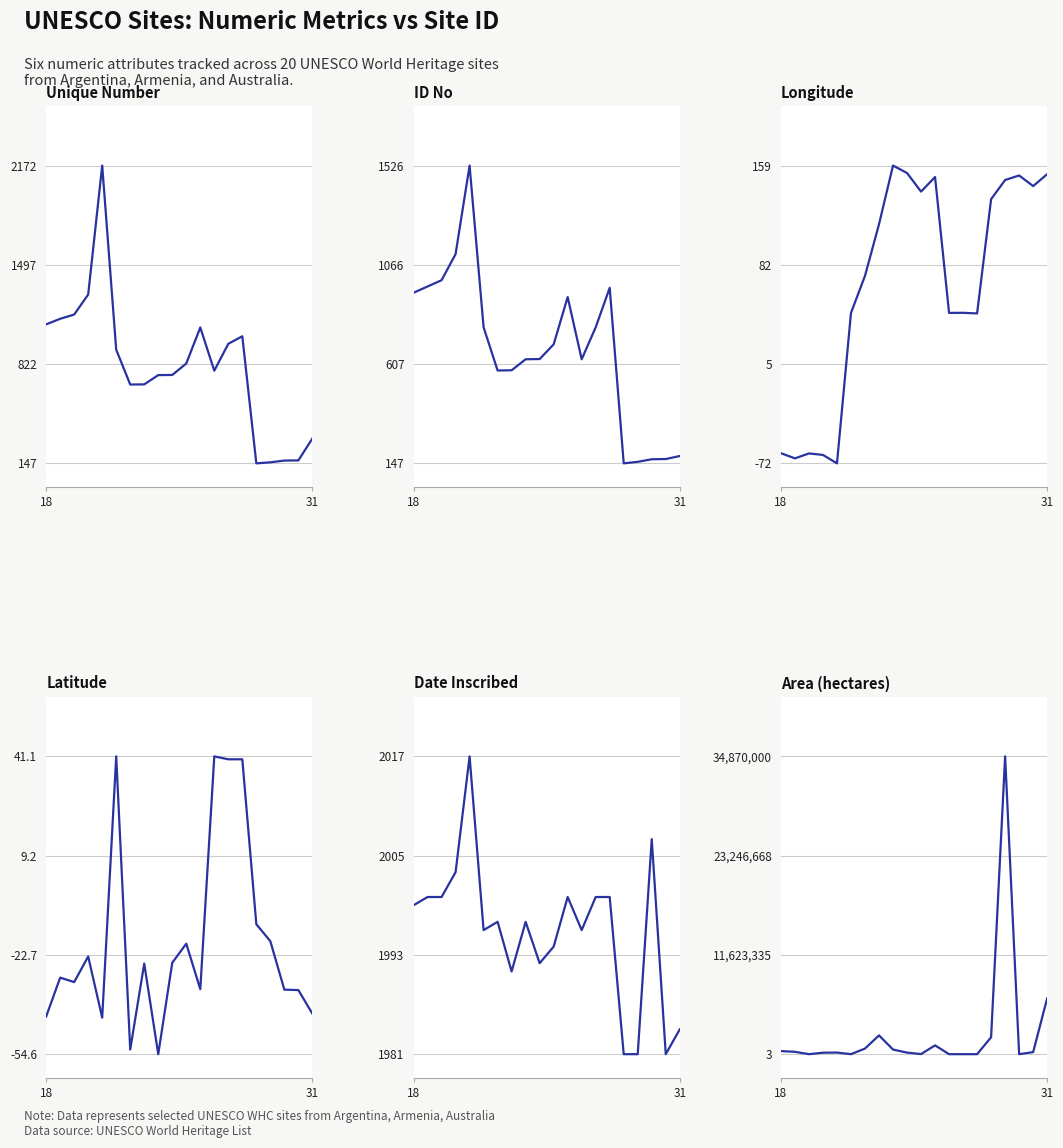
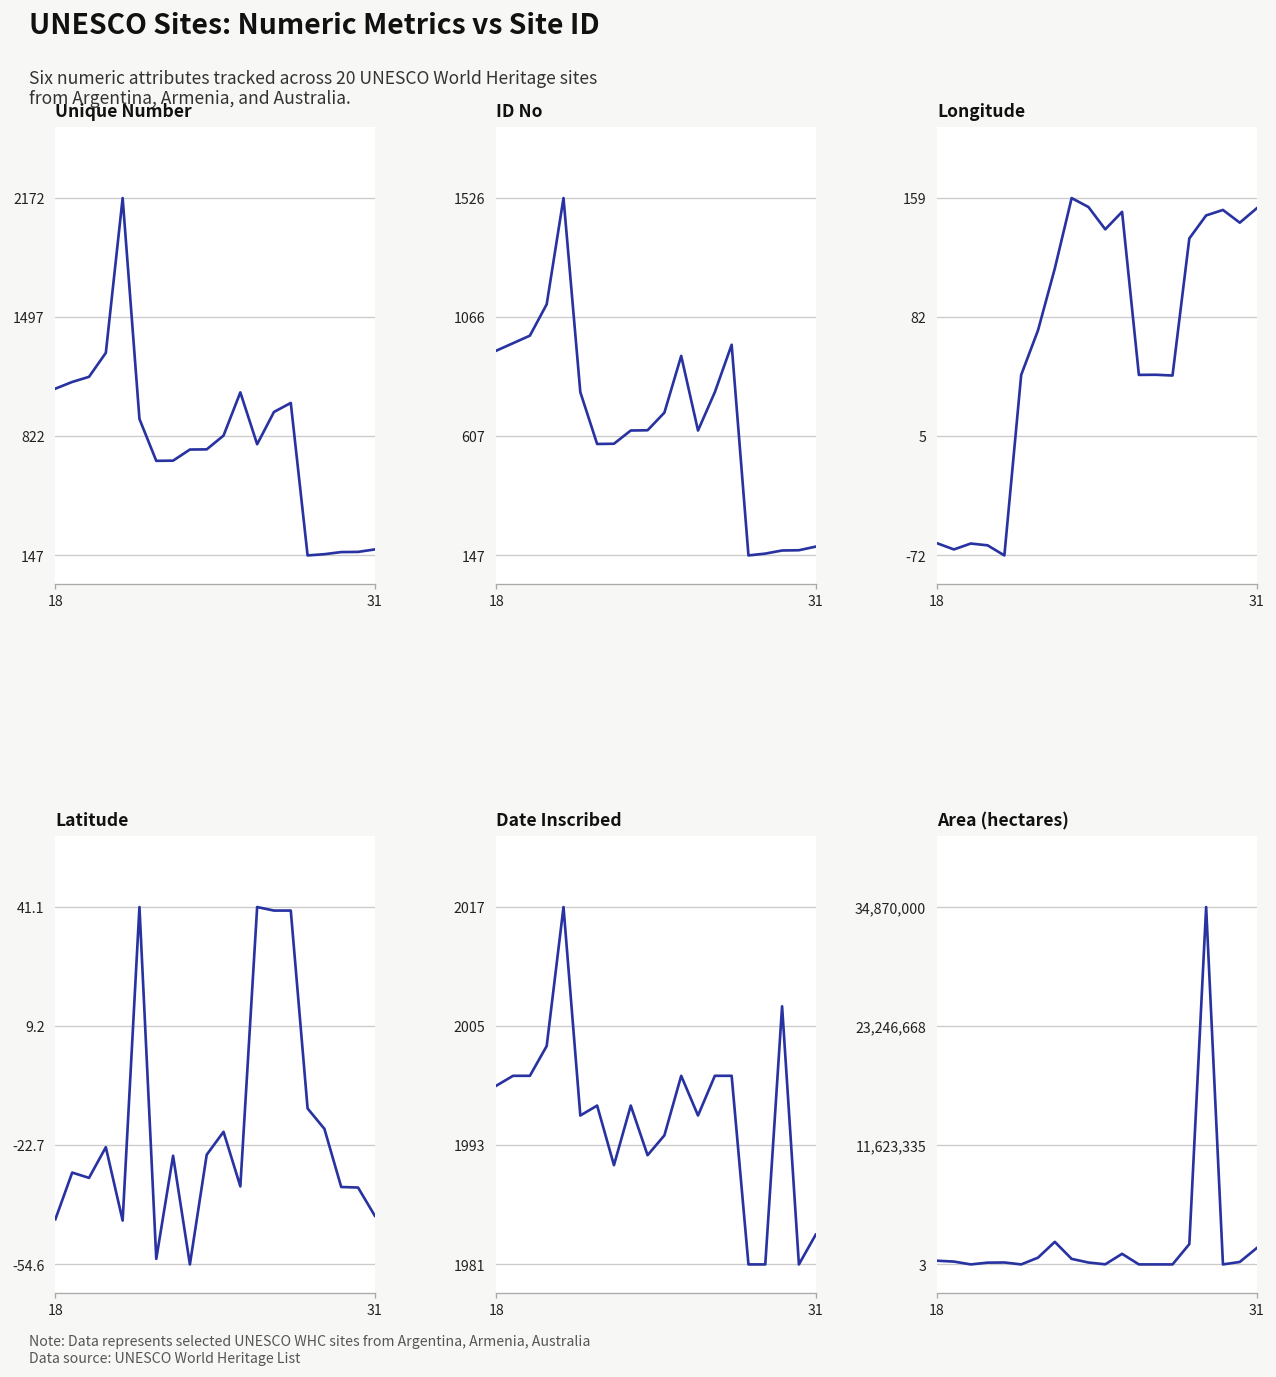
Unique Number, 31: 320 -> 180
Area (hectares), 31: 7,000,000 -> 2,000,000
